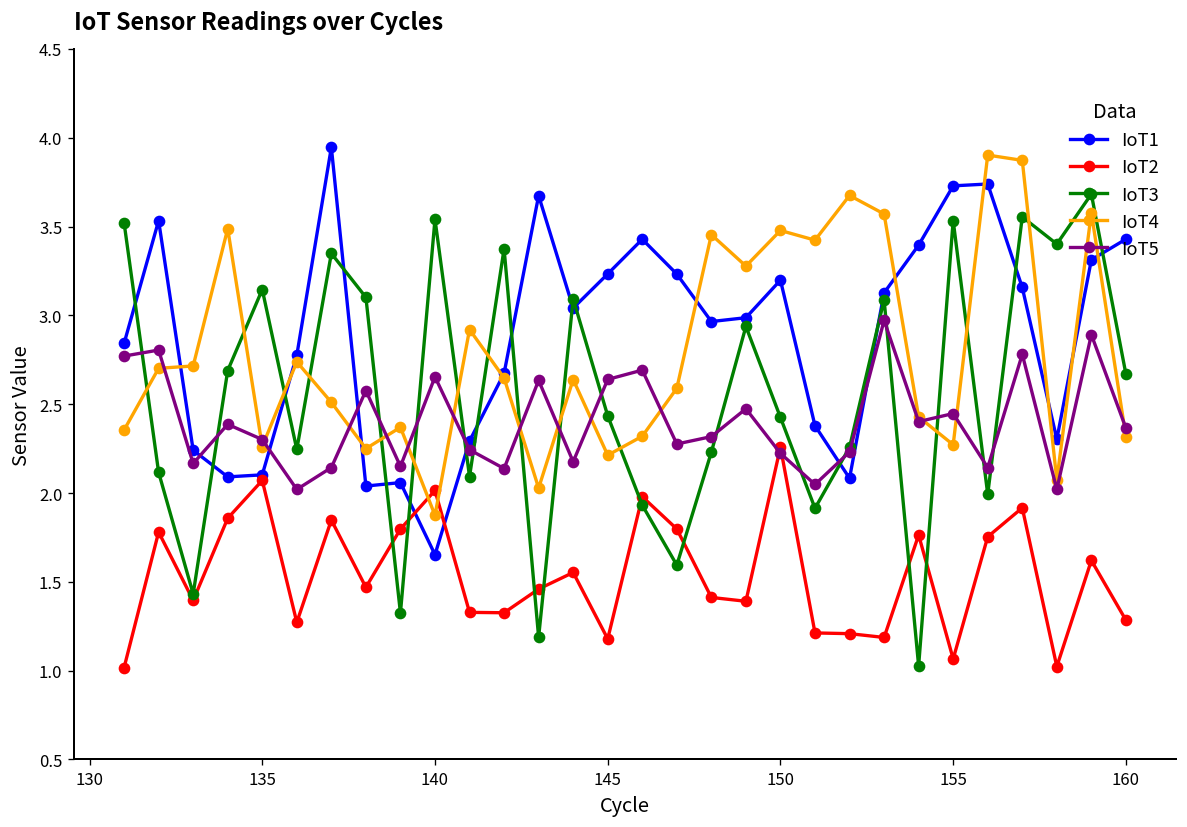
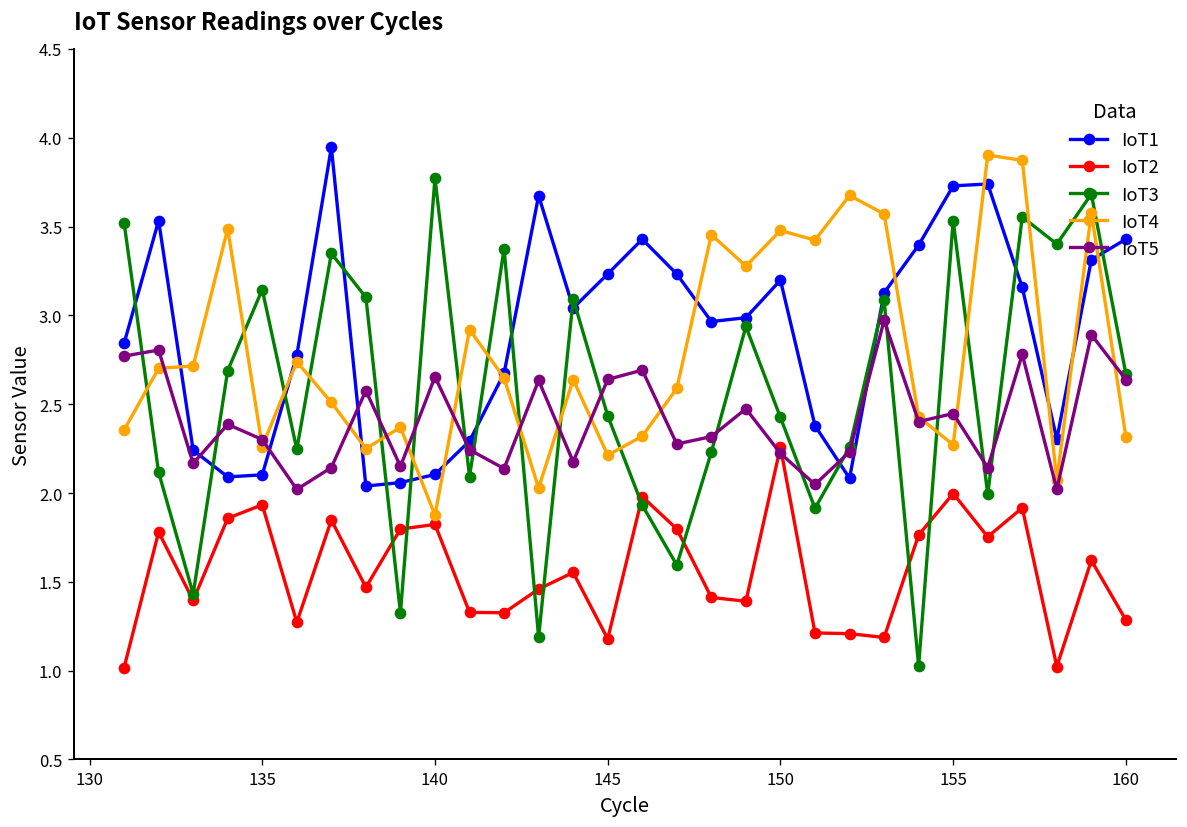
IoT2, 135: 2.07 -> 1.93
IoT1, 140: 1.65 -> 2.10
IoT2, 140: 2.01 -> 1.82
IoT3, 140: 3.54 -> 3.77
IoT2, 155: 1.07 -> 2.00
IoT5, 160: 2.37 -> 2.64
